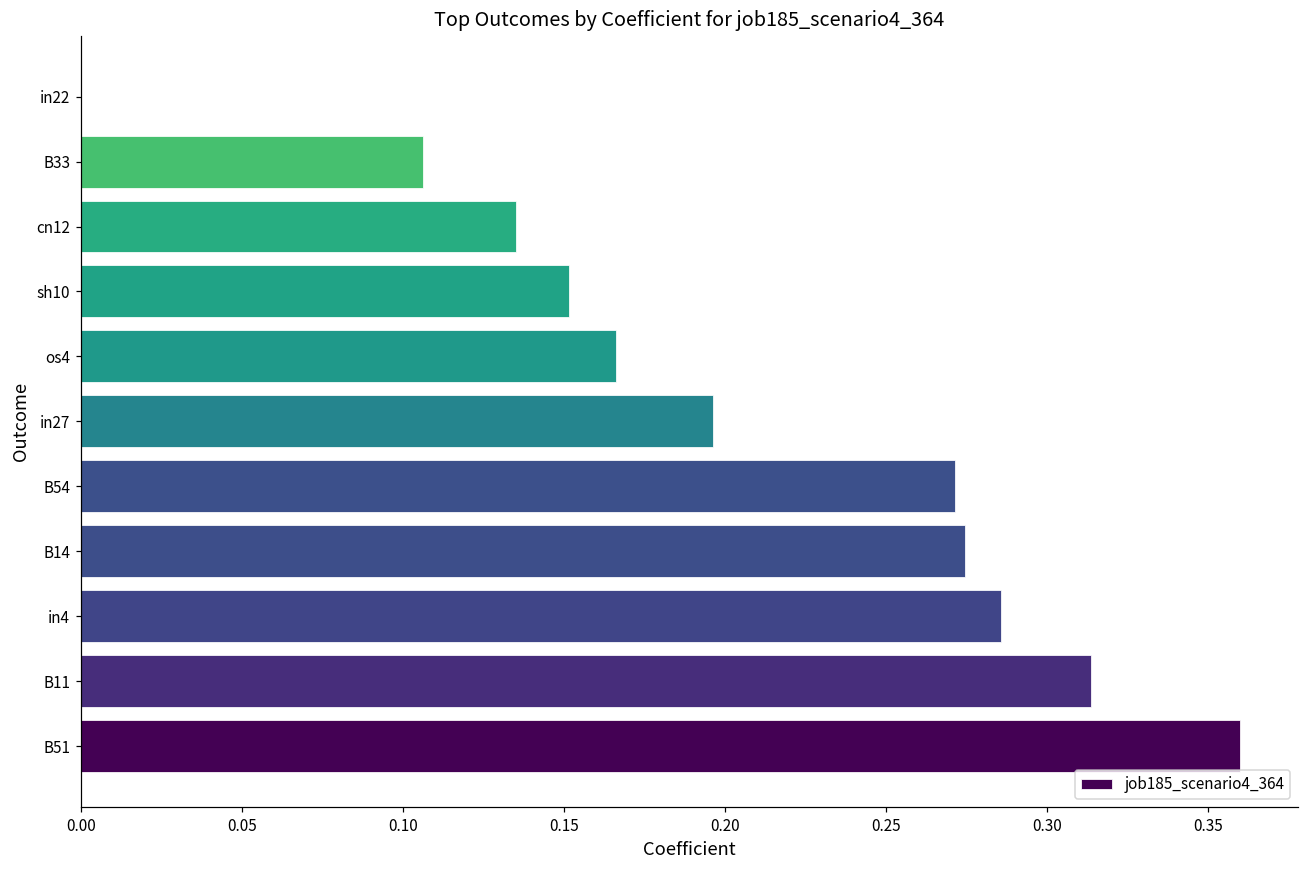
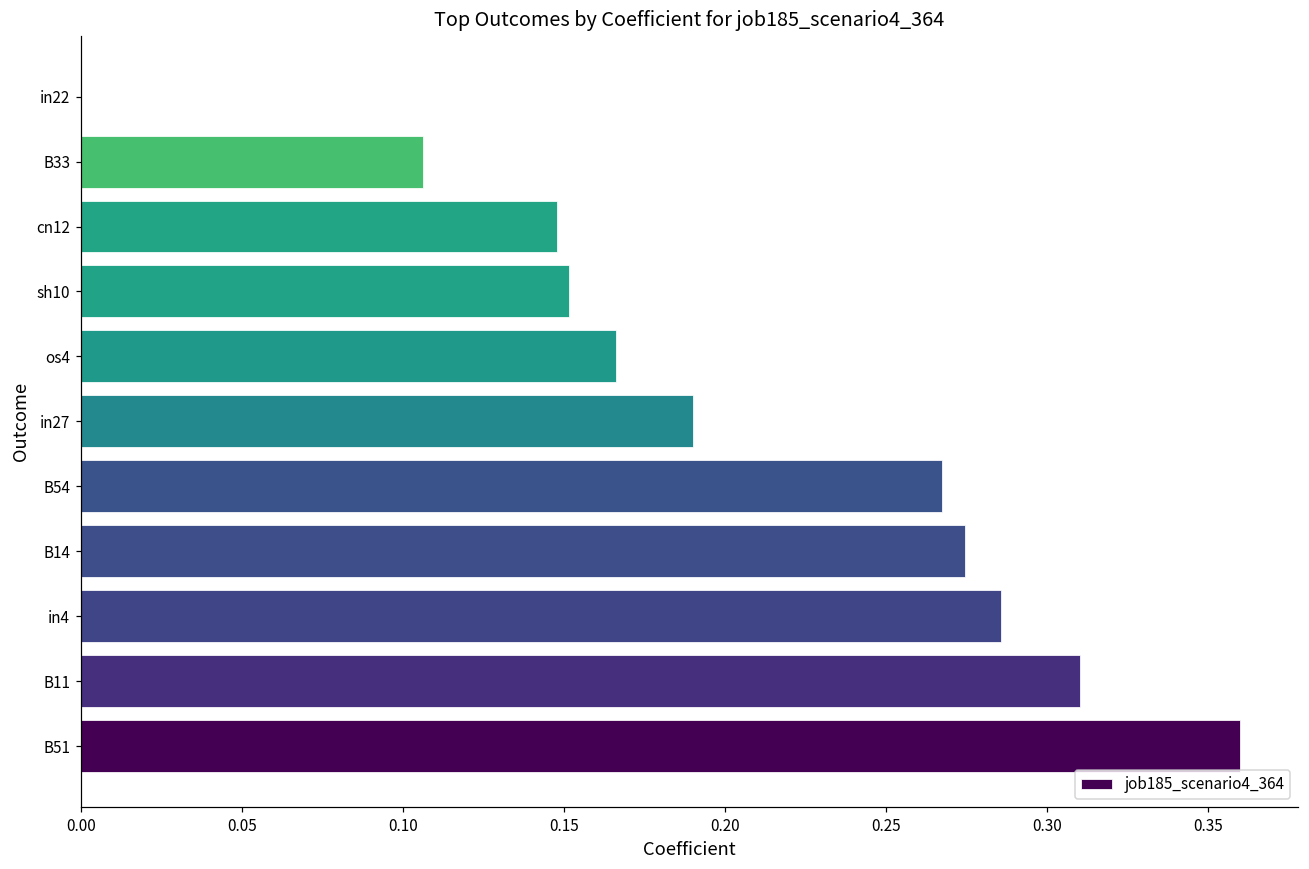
cn12: 0.135 -> 0.148
in27: 0.196 -> 0.190
B54: 0.272 -> 0.267
B11: 0.314 -> 0.310
